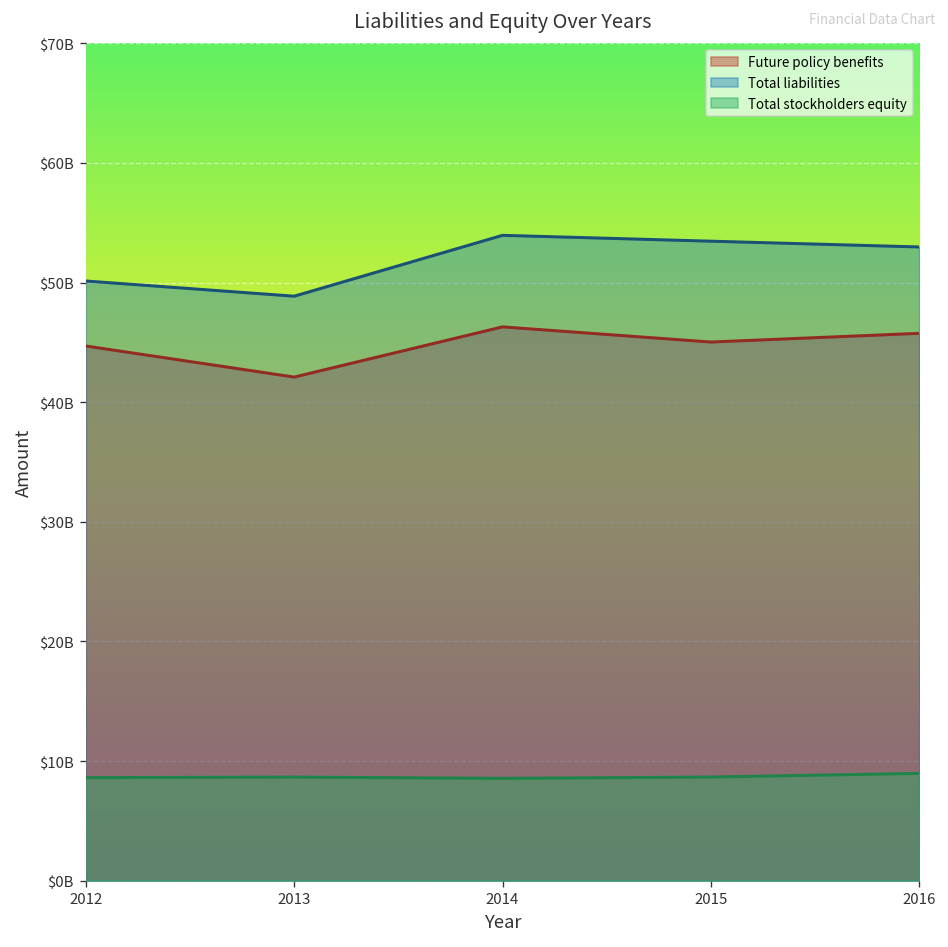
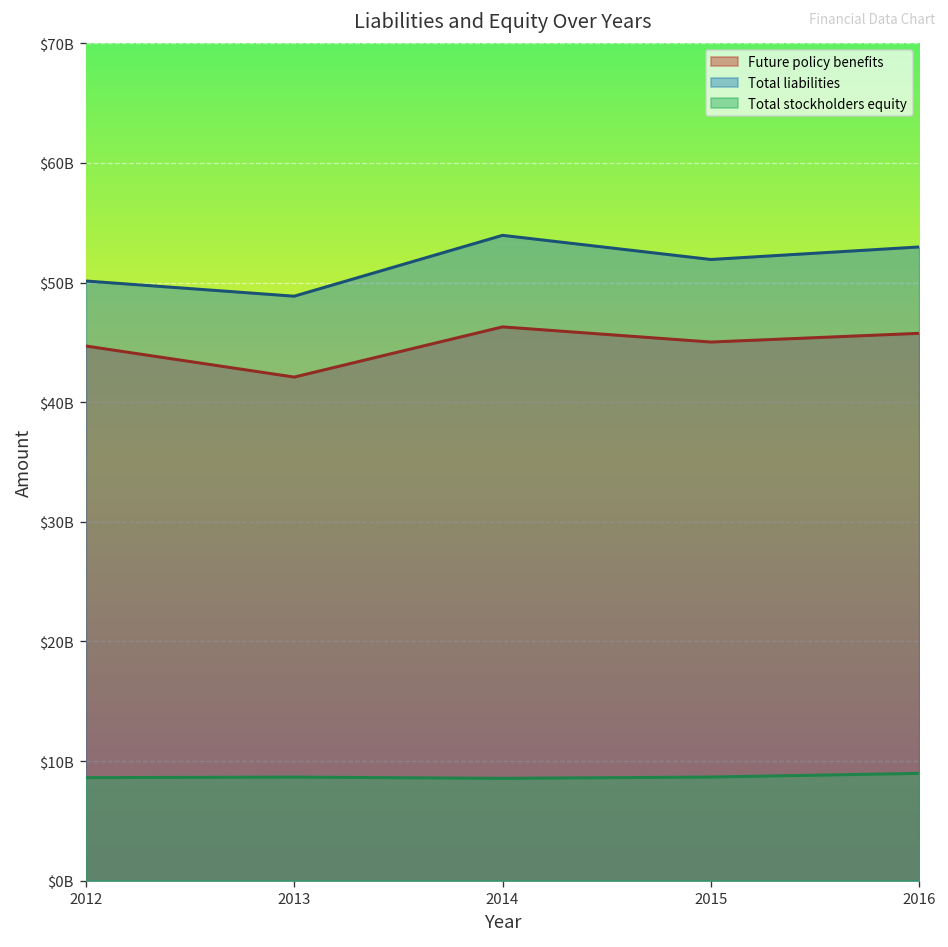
Total liabilities, 2015: $53000000000 -> $52000000000
